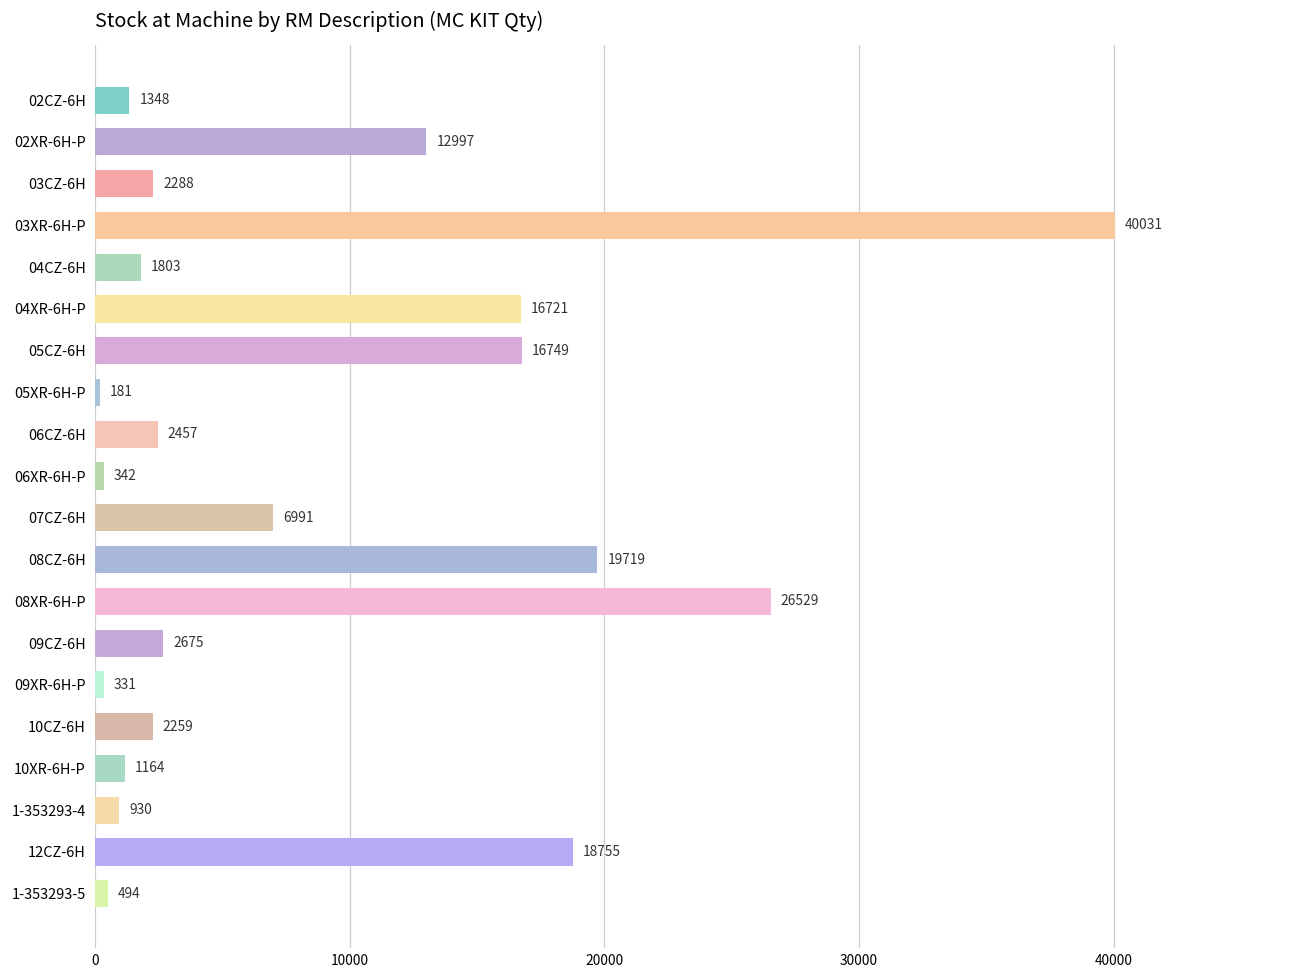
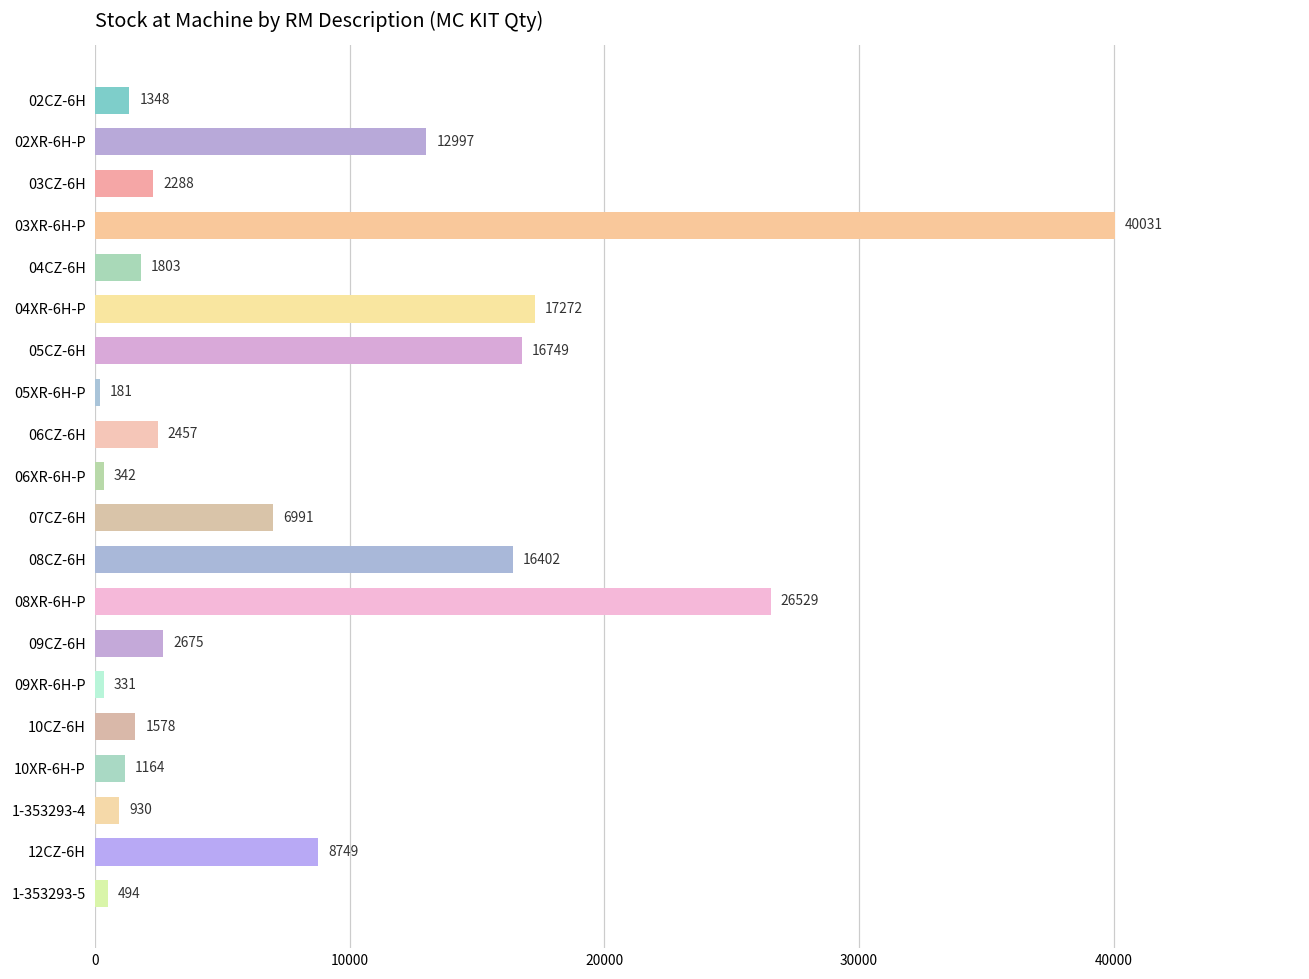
04XR-6H-P: 16721 -> 17272
08CZ-6H: 19719 -> 16402
10CZ-6H: 2259 -> 1578
12CZ-6H: 18755 -> 8749
